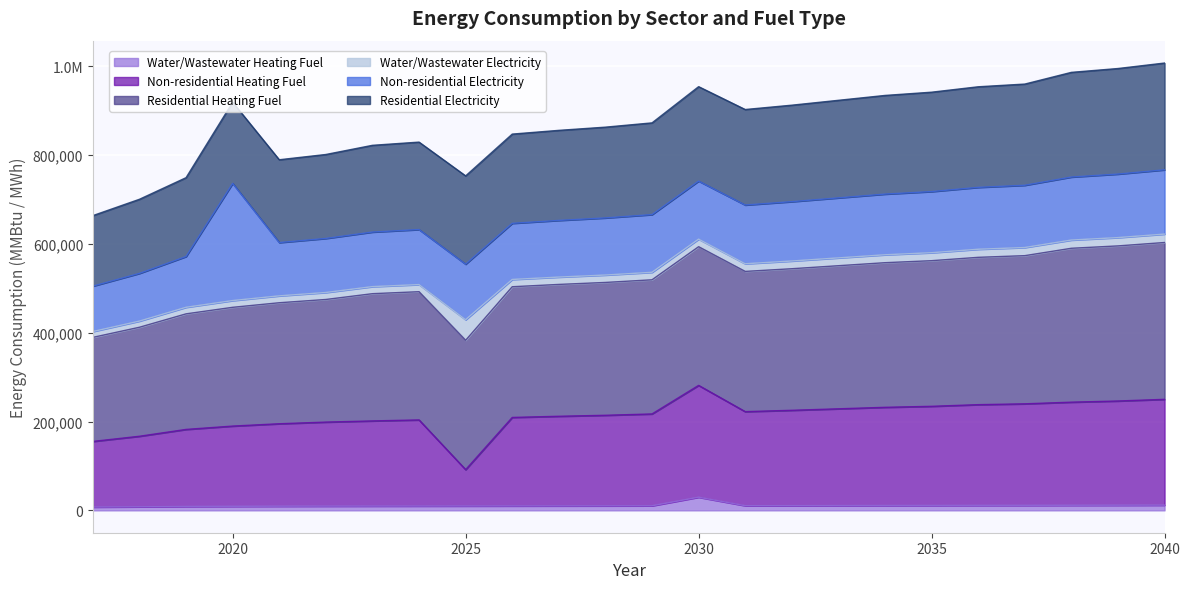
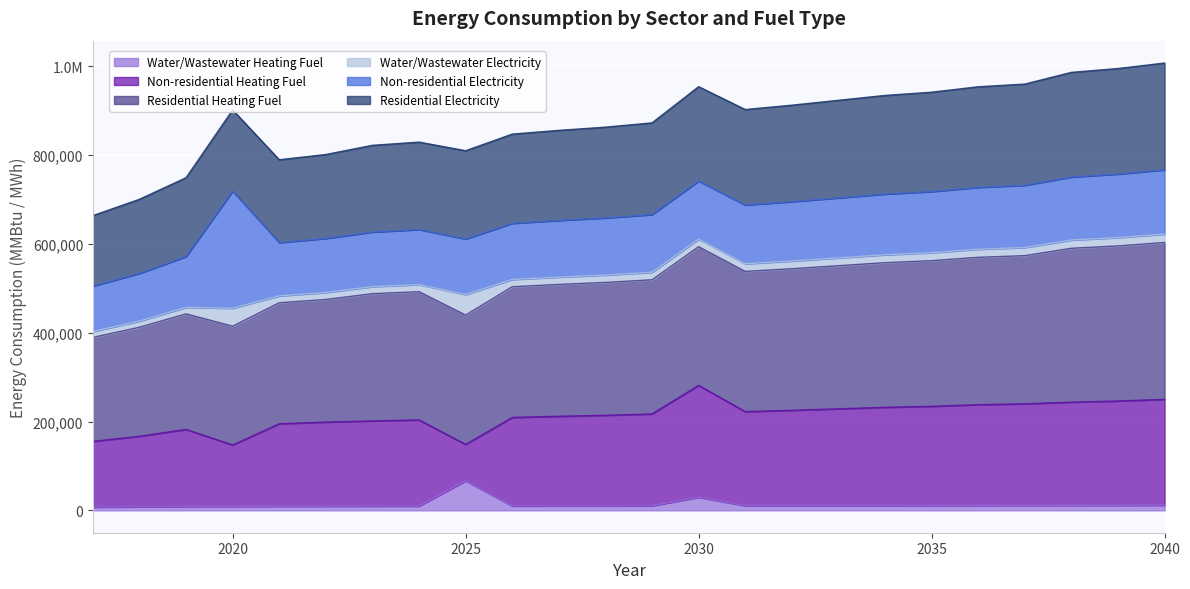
Non-residential Heating Fuel, 2020: 180,000 -> 140,000
Water/Wastewater Electricity, 2020: 20,000 -> 40,000
Water/Wastewater Heating Fuel, 2025: 10,000 -> 70,000
